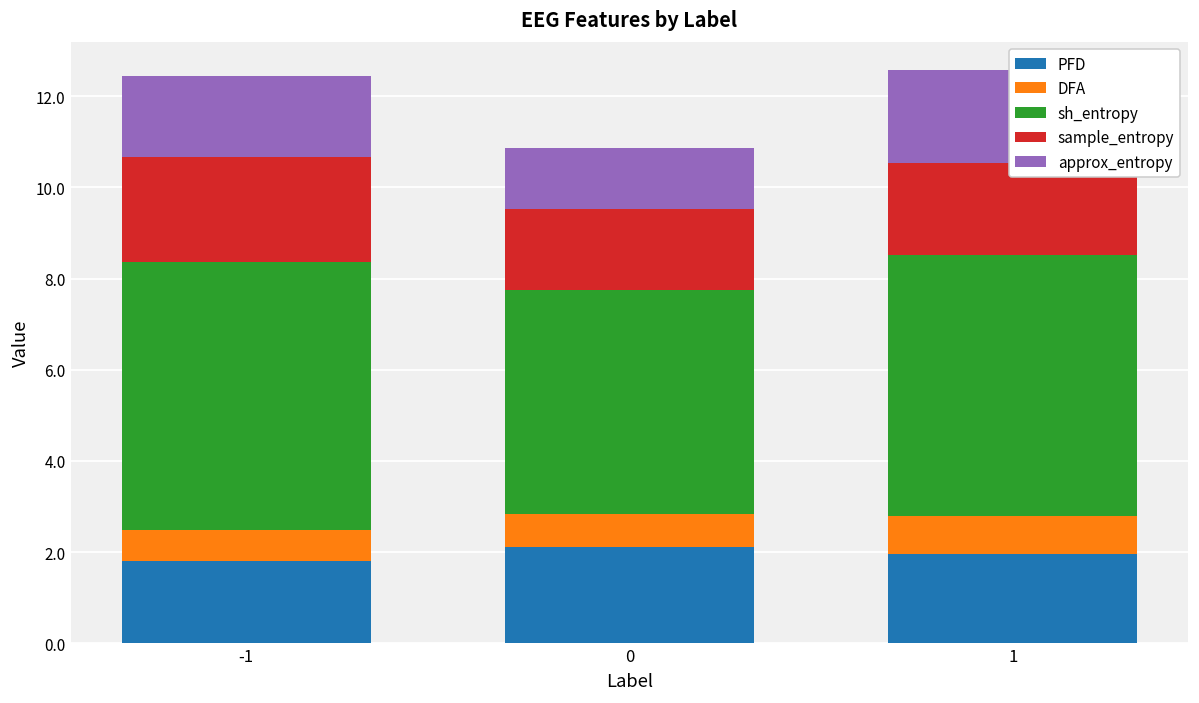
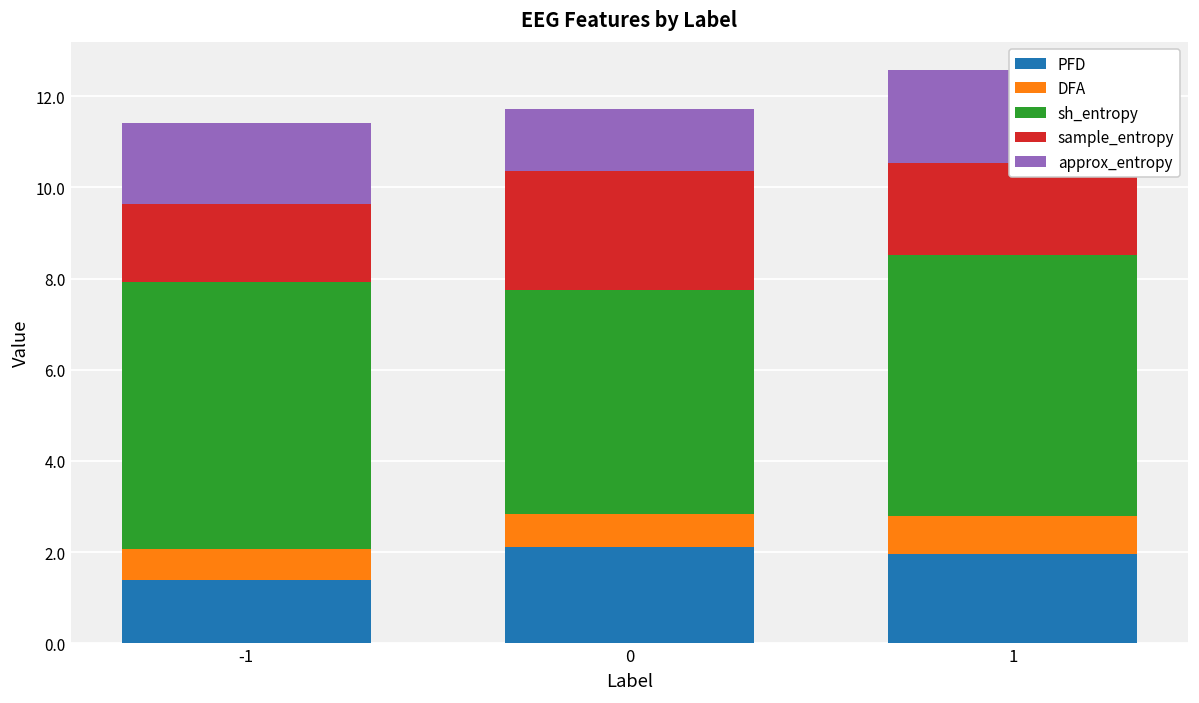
PFD, -1: 1.8 -> 1.4
sample_entropy, -1: 2.3 -> 1.7
sample_entropy, 0: 1.8 -> 2.6
